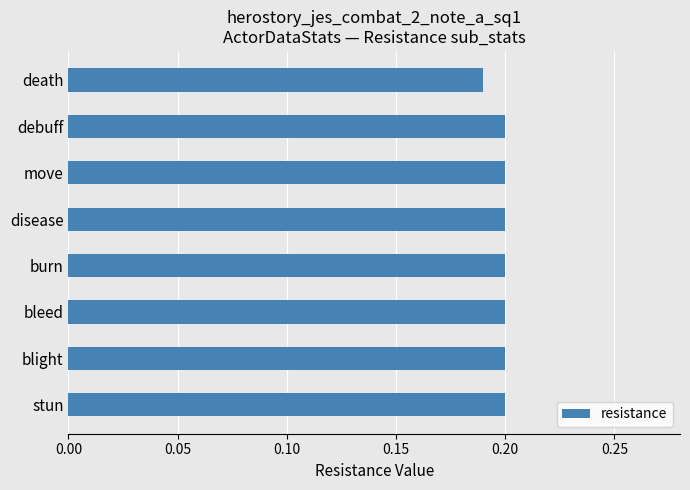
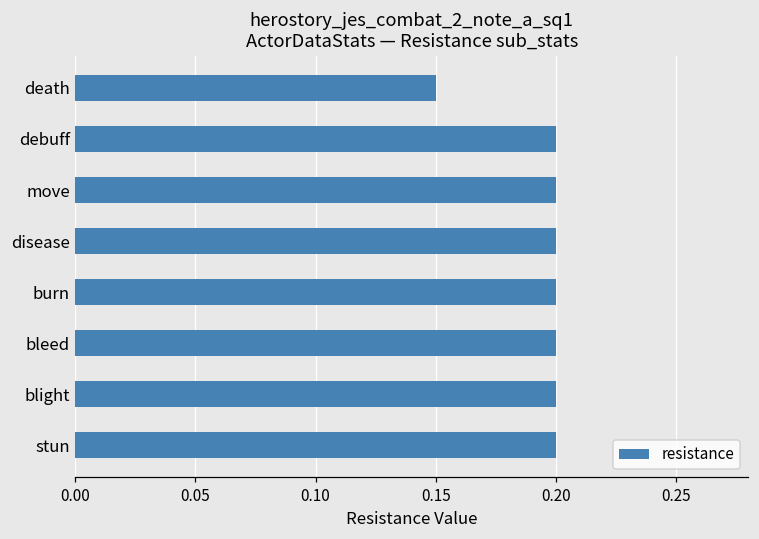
death: 0.19 -> 0.15
